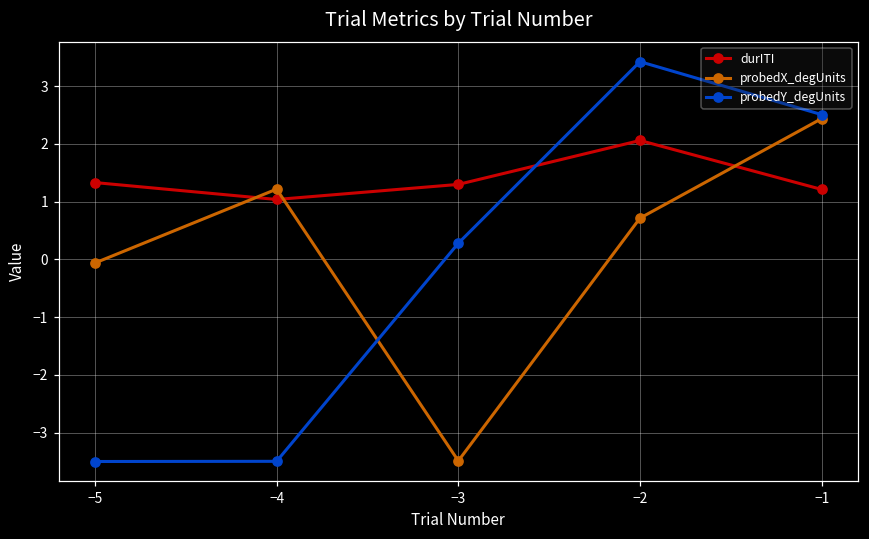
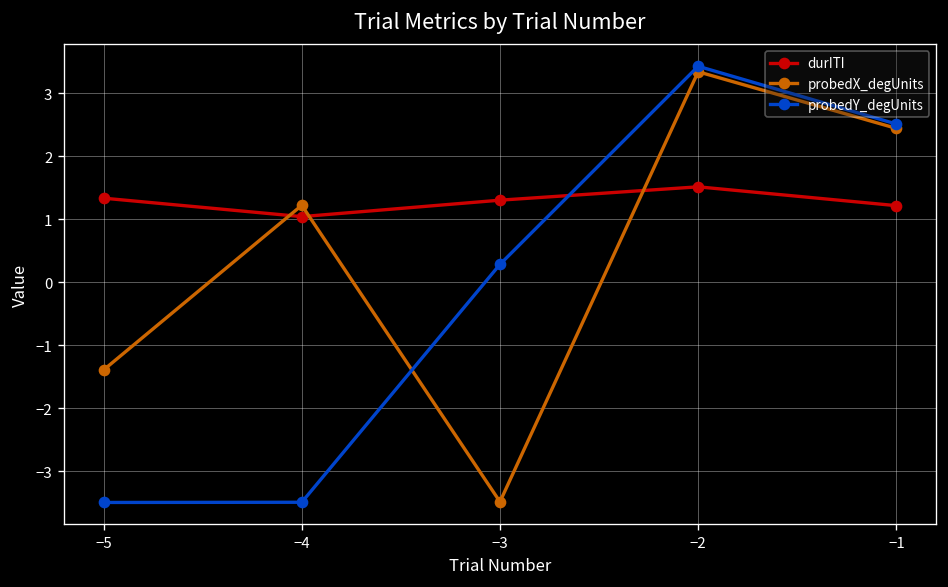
probedX_degUnits, −5: -0.1 -> -1.4
durITI, −2: 2.1 -> 1.5
probedX_degUnits, −2: 0.7 -> 3.3
